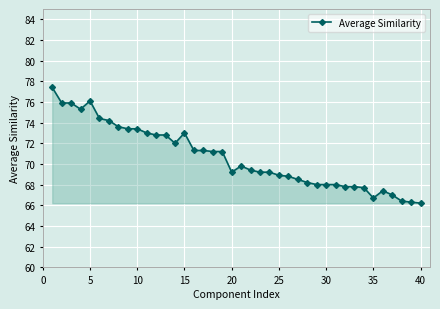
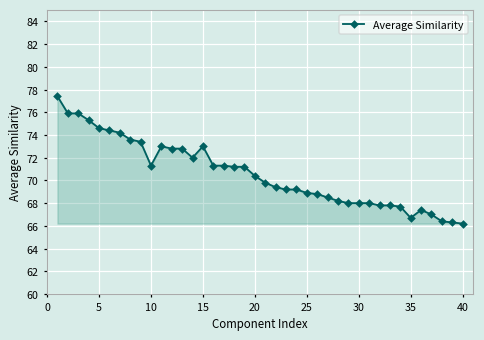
5: 76.1 -> 74.6
10: 73.4 -> 71.3
20: 69.2 -> 70.4
